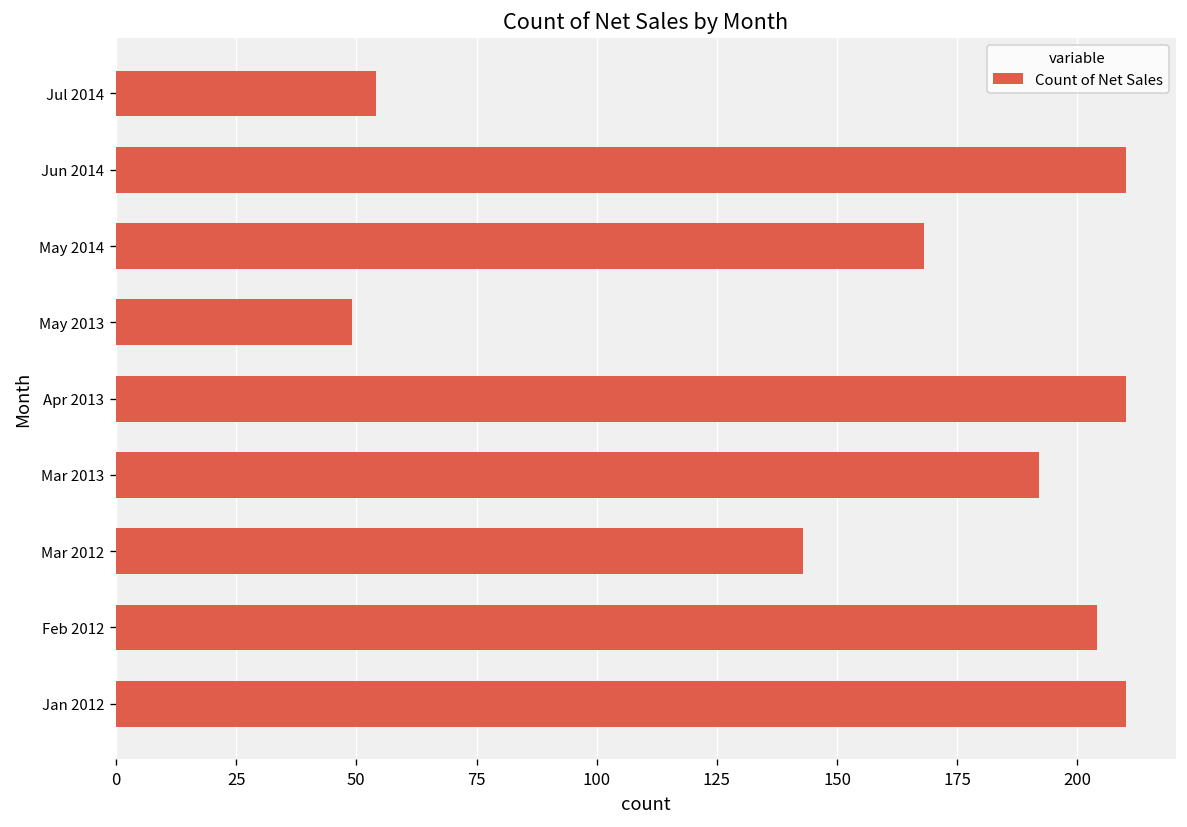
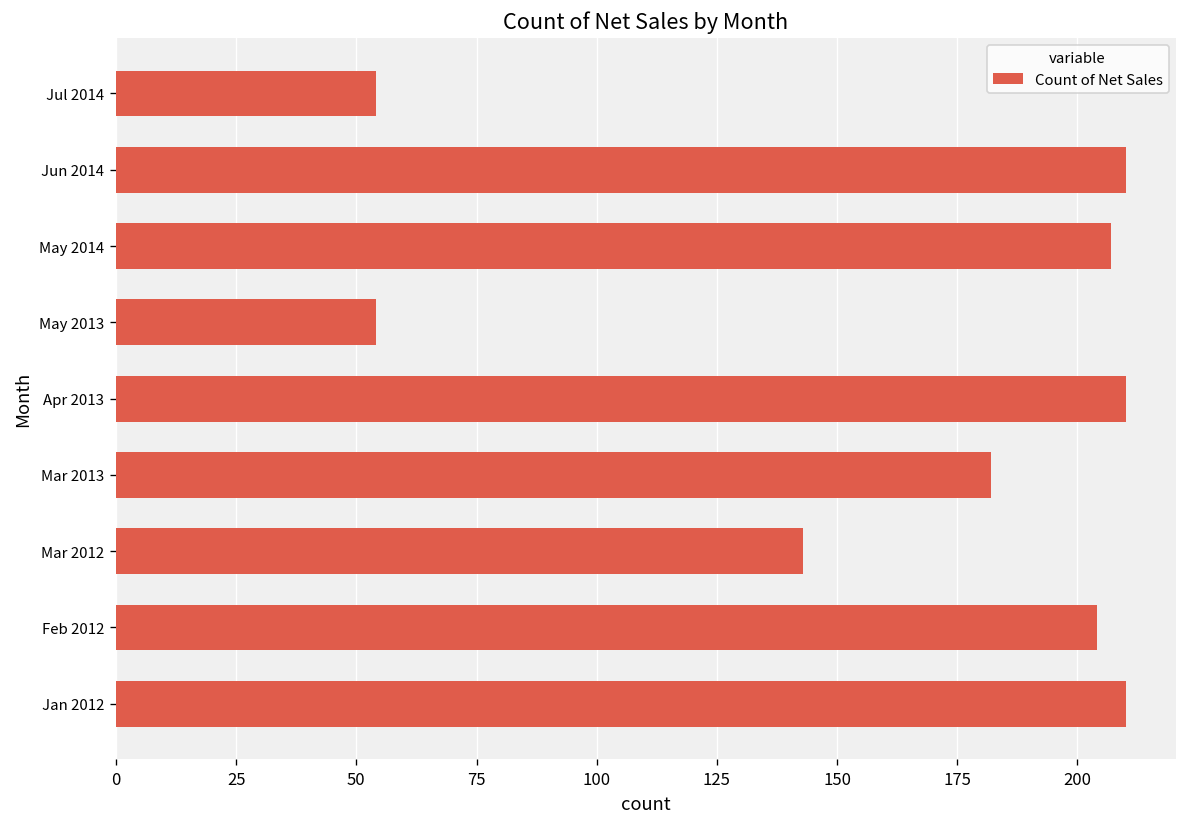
May 2014: 168 -> 207
May 2013: 49 -> 54
Mar 2013: 192 -> 182
